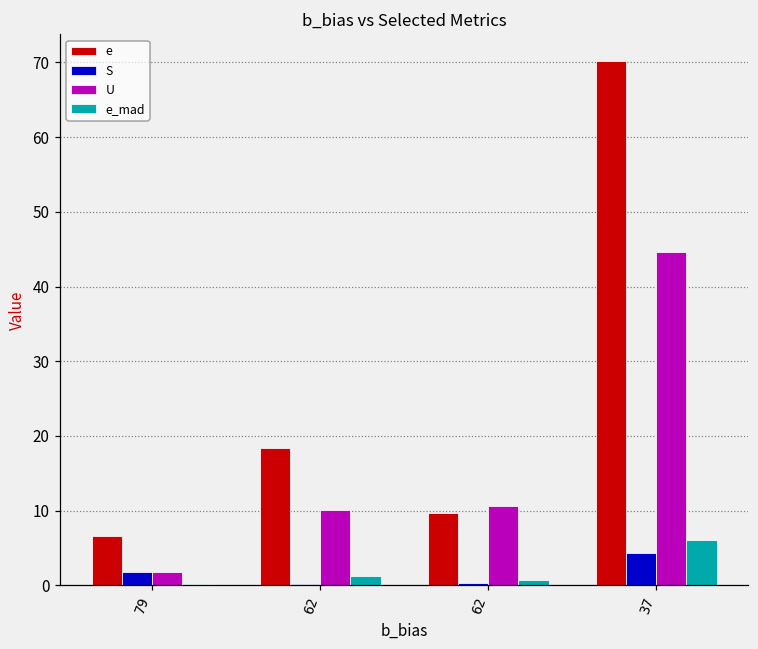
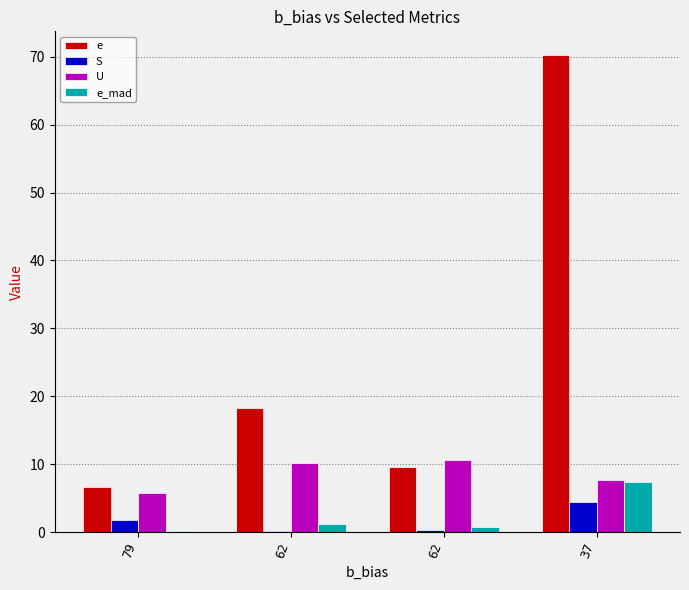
U, 79: 2 -> 6
U, 37: 45 -> 8
e_mad, 37: 6 -> 7
